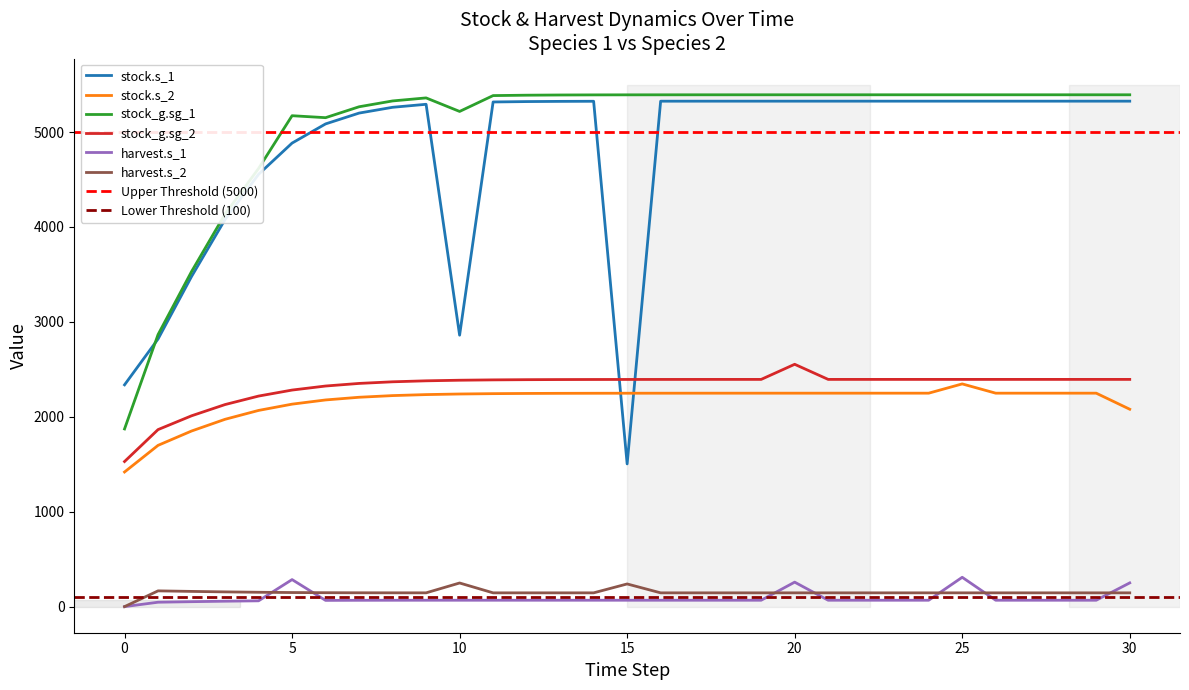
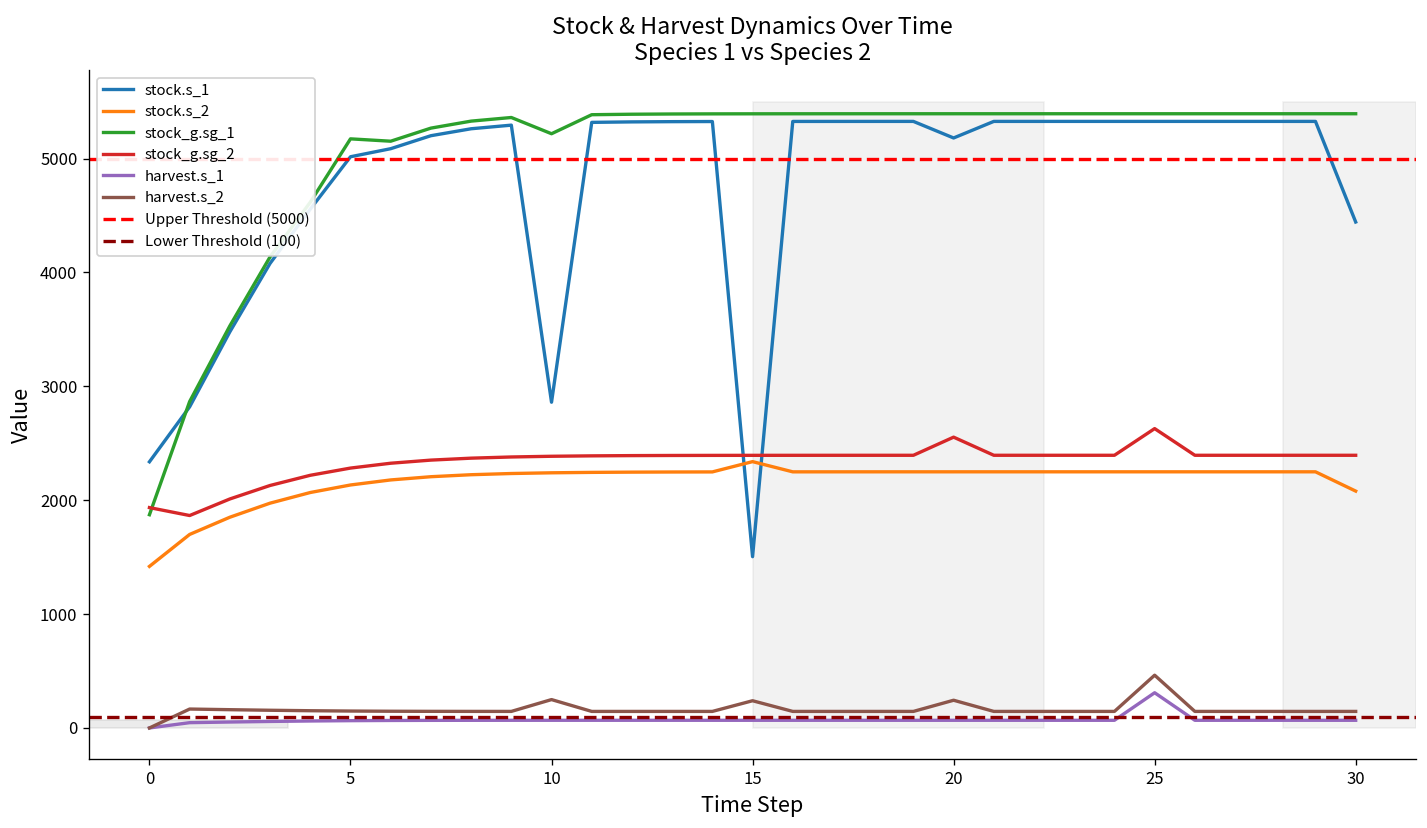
stock_g.sg_2, 0: 1500 -> 1900
stock.s_1, 5: 4900 -> 5000
harvest.s_1, 5: 300 -> 100
stock.s_2, 15: 2200 -> 2300
stock.s_1, 20: 5300 -> 5200
harvest.s_1, 20: 300 -> 100
harvest.s_2, 20: 100 -> 200
stock.s_2, 25: 2300 -> 2200
stock_g.sg_2, 25: 2400 -> 2600
harvest.s_2, 25: 100 -> 500
stock.s_1, 30: 5300 -> 4400
harvest.s_1, 30: 300 -> 100
